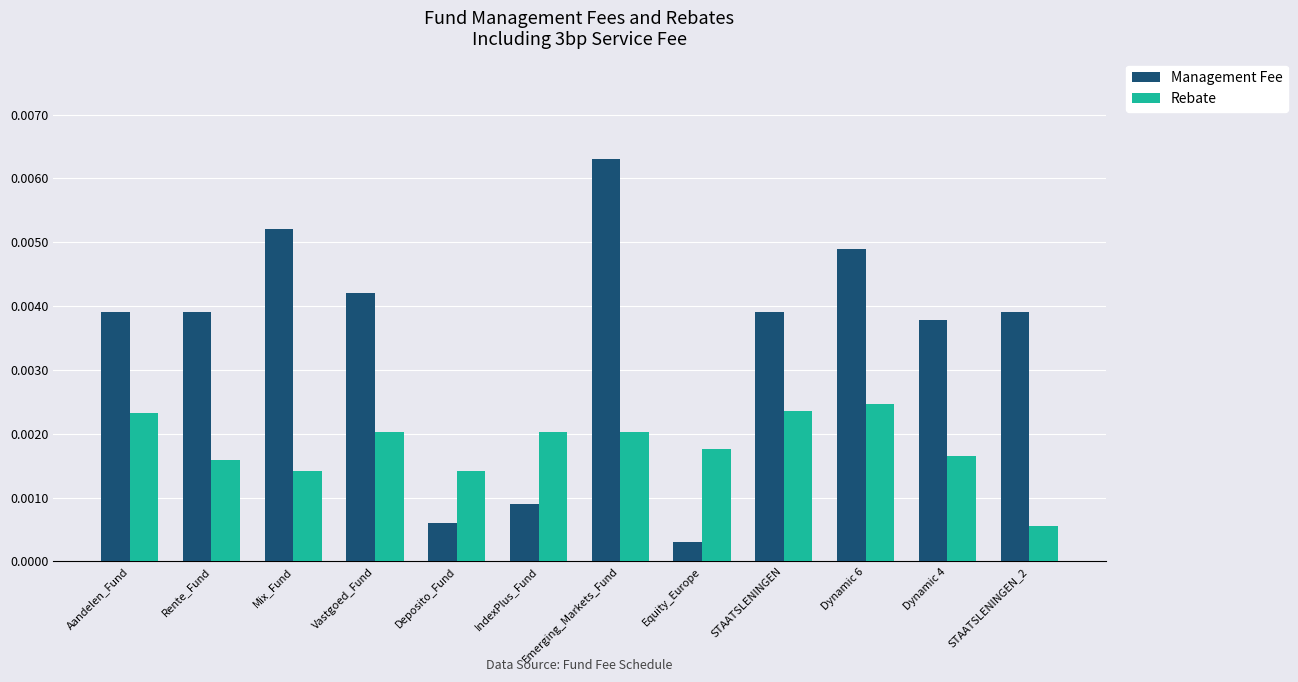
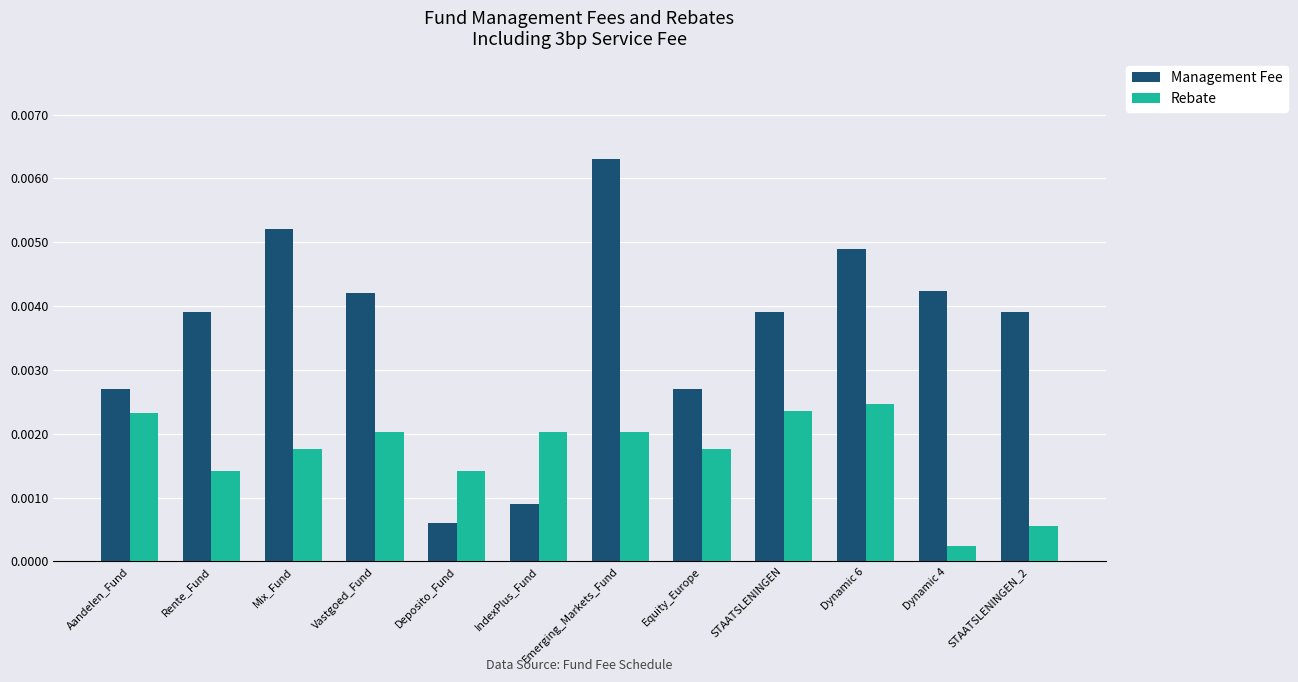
Management Fee, Aandelen_Fund: 0.0039 -> 0.0027
Rebate, Rente_Fund: 0.0016 -> 0.0014
Rebate, Mix_Fund: 0.0014 -> 0.0018
Management Fee, Equity_Europe: 0.0003 -> 0.0027
Management Fee, Dynamic 4: 0.0038 -> 0.0042
Rebate, Dynamic 4: 0.0016 -> 0.0002
